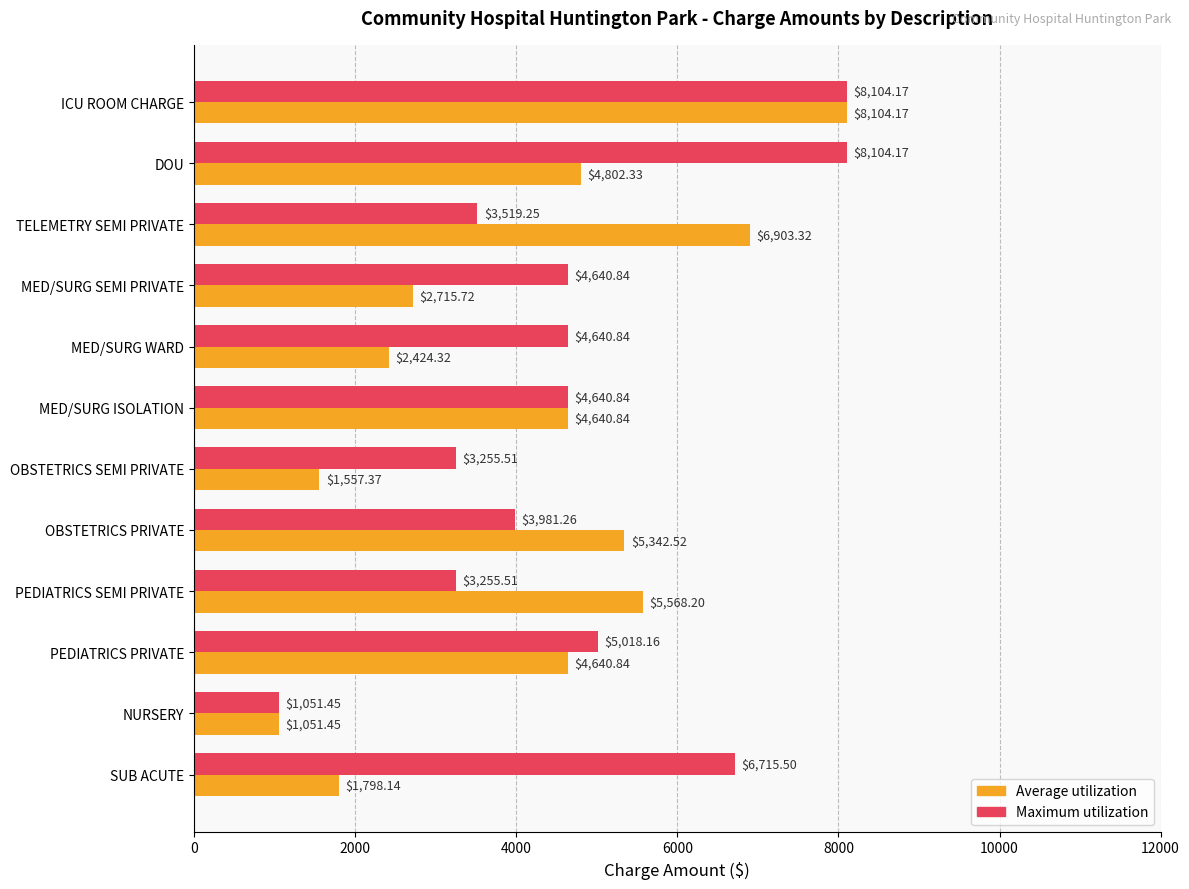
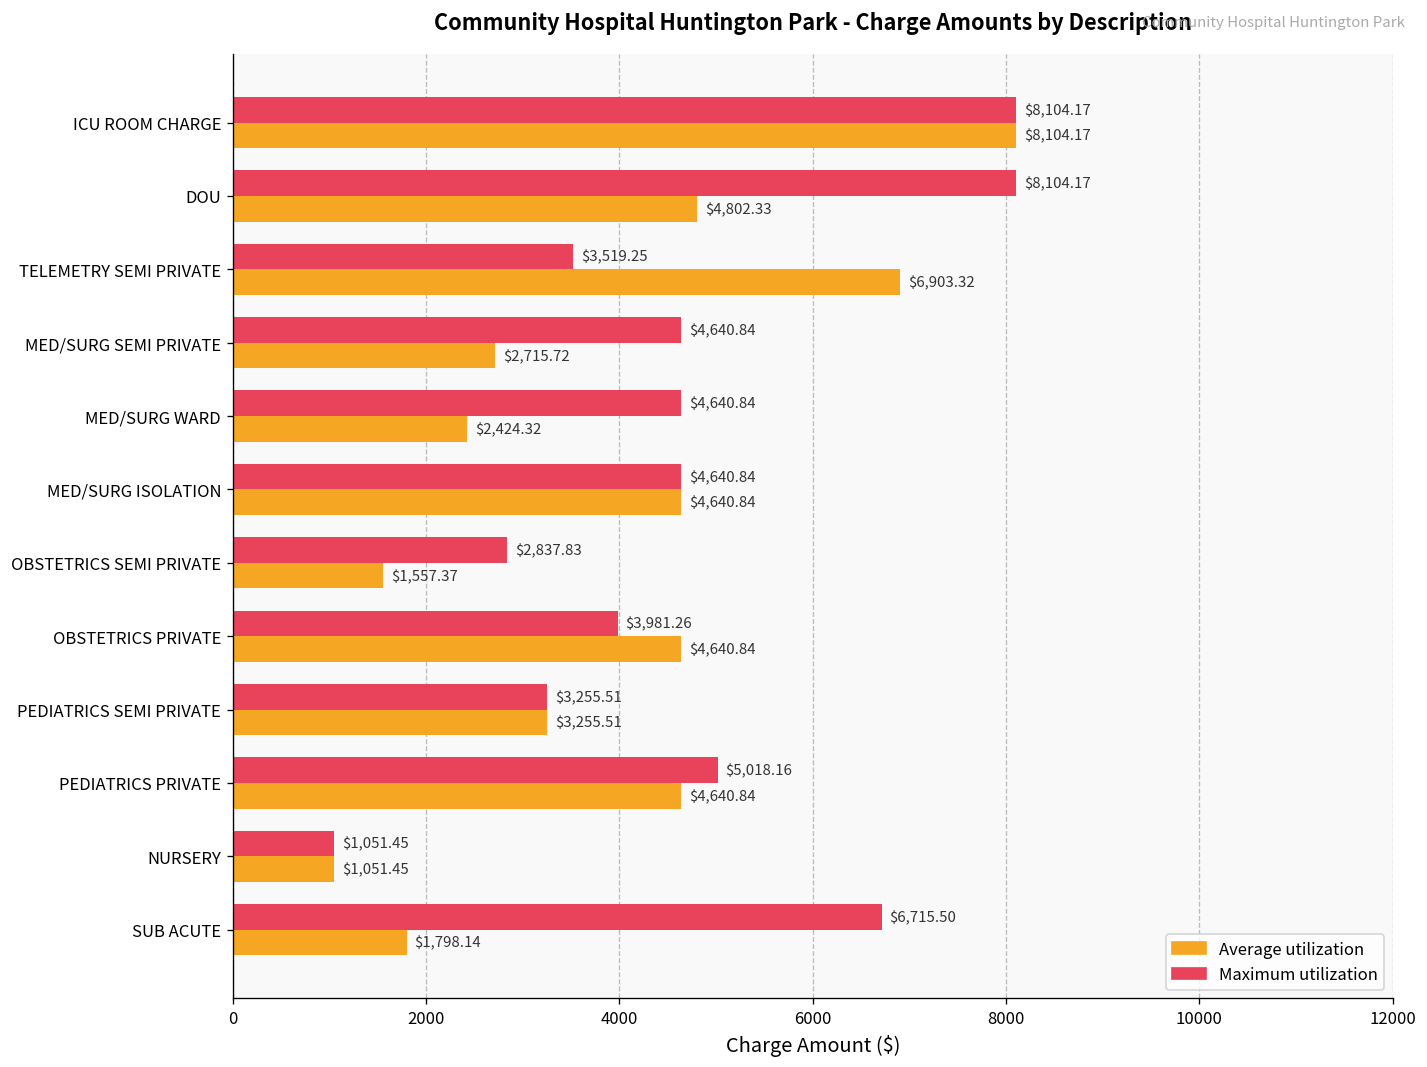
Maximum utilization, OBSTETRICS SEMI PRIVATE: $3,255.51 -> $2,837.83
Average utilization, OBSTETRICS PRIVATE: $5,342.52 -> $4,640.84
Average utilization, PEDIATRICS SEMI PRIVATE: $5,568.20 -> $3,255.51
